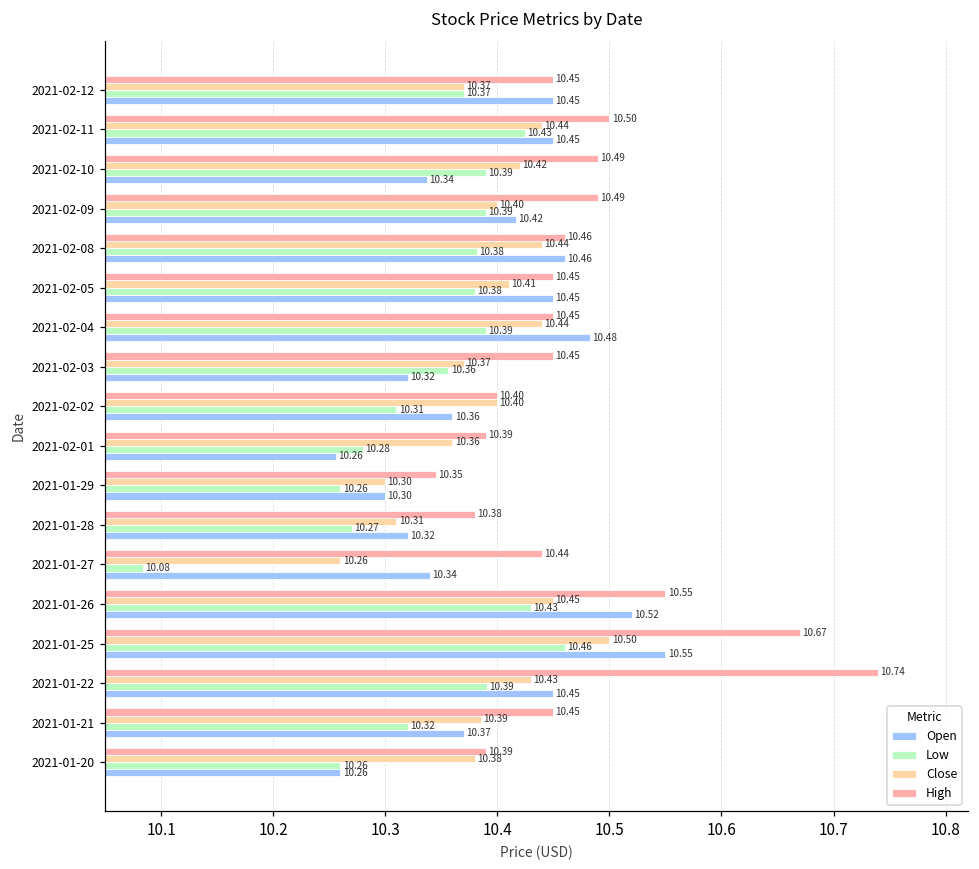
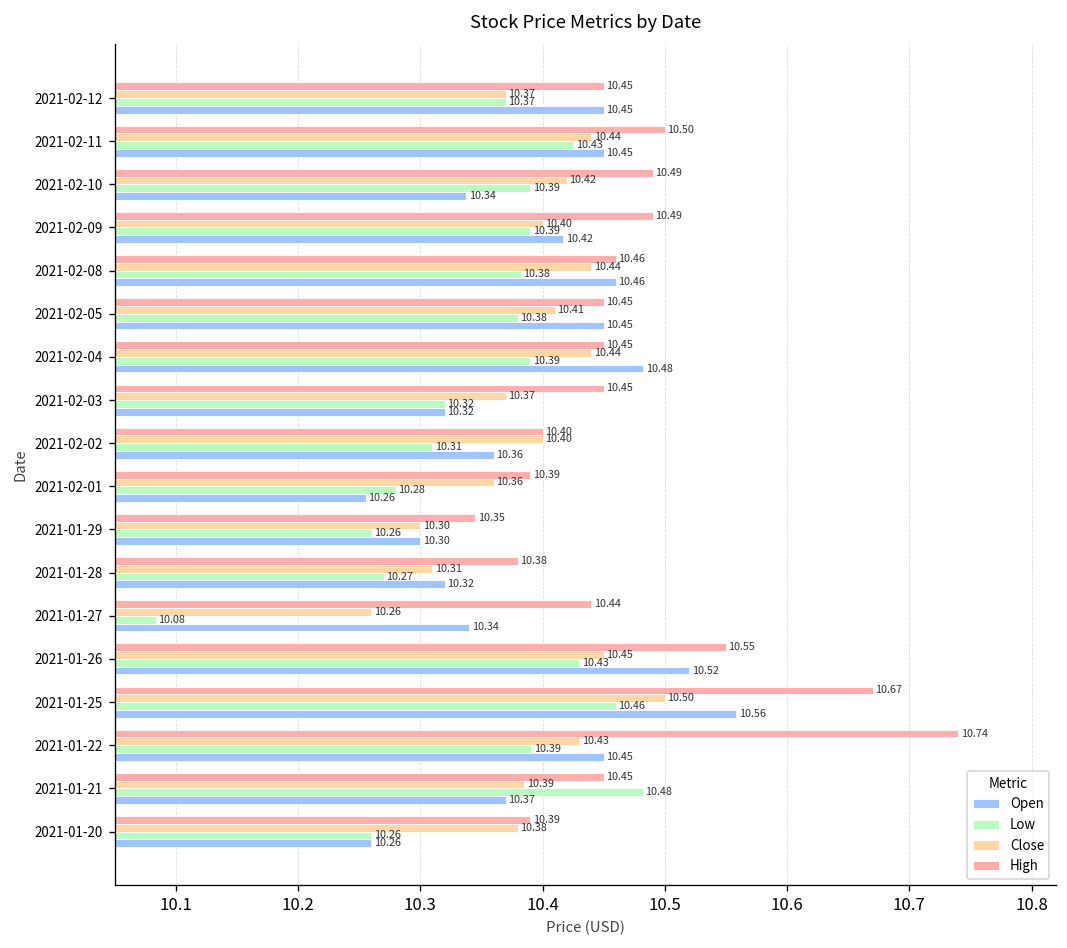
Low, 2021-02-03: 10.36 -> 10.32
Open, 2021-01-25: 10.55 -> 10.56
Low, 2021-01-21: 10.32 -> 10.48
